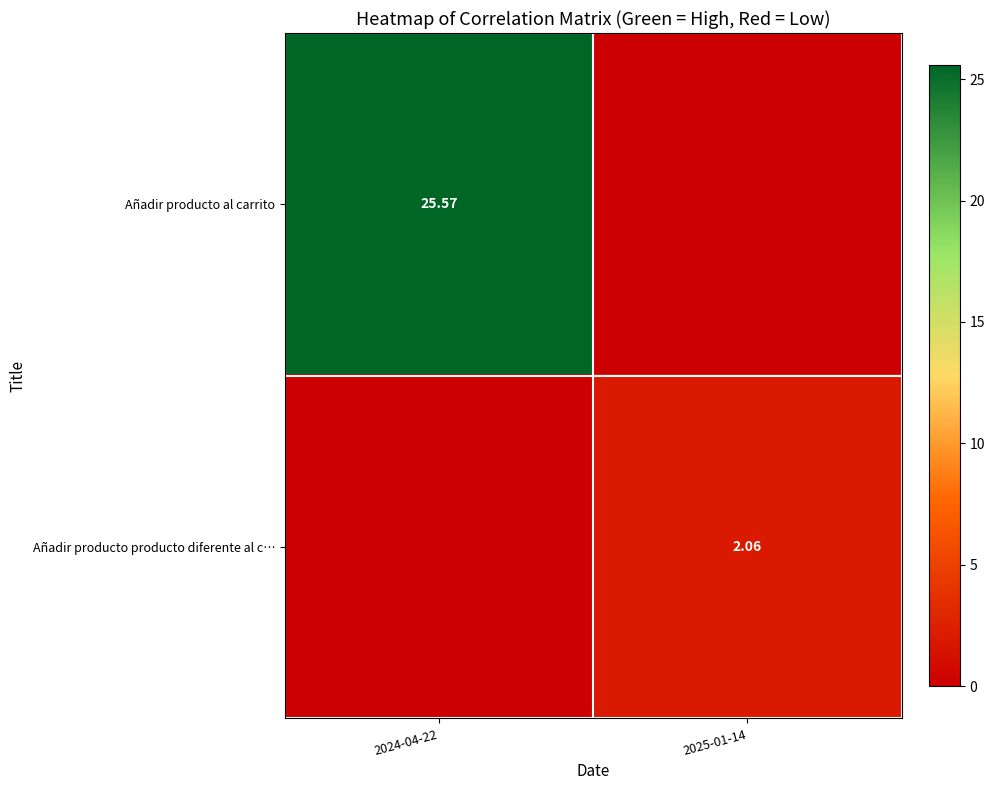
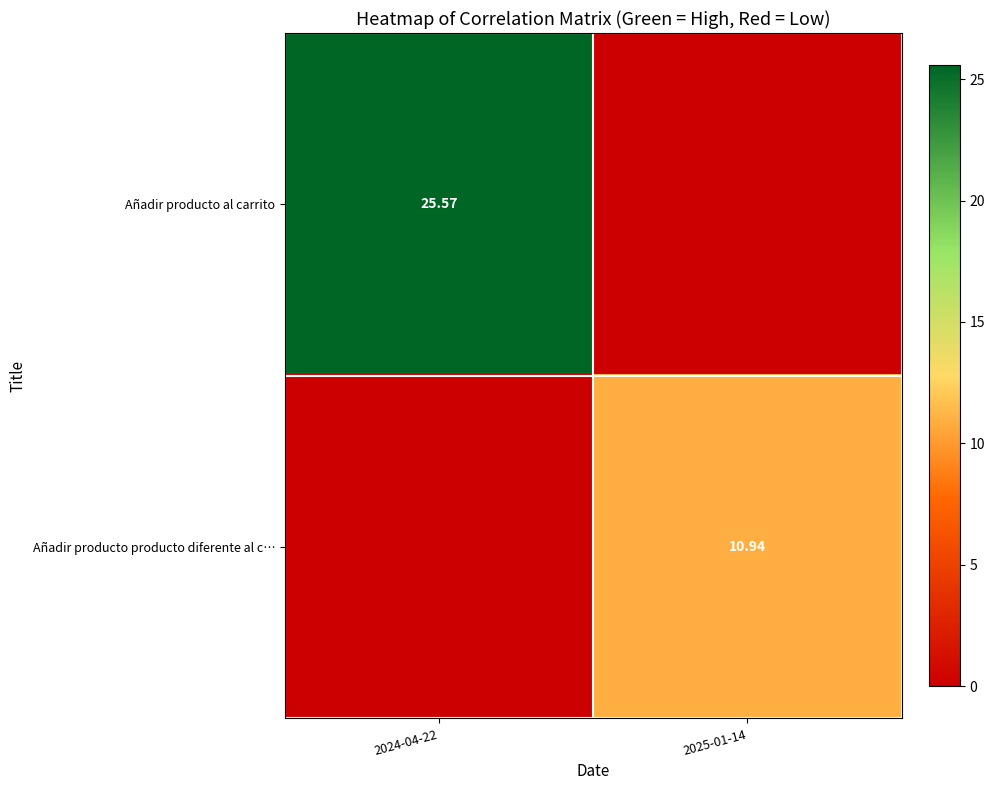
Añadir producto producto diferente al c…, 2025-01-14: 2.06 -> 10.94
